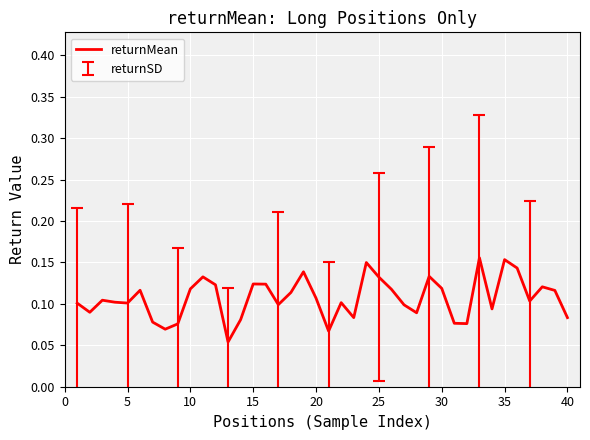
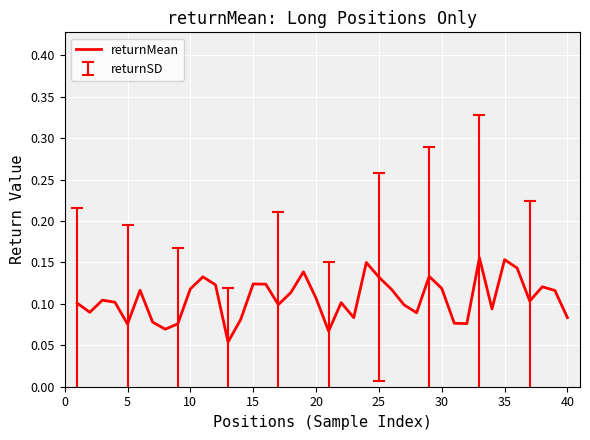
returnMean, 5: 0.10 -> 0.08
